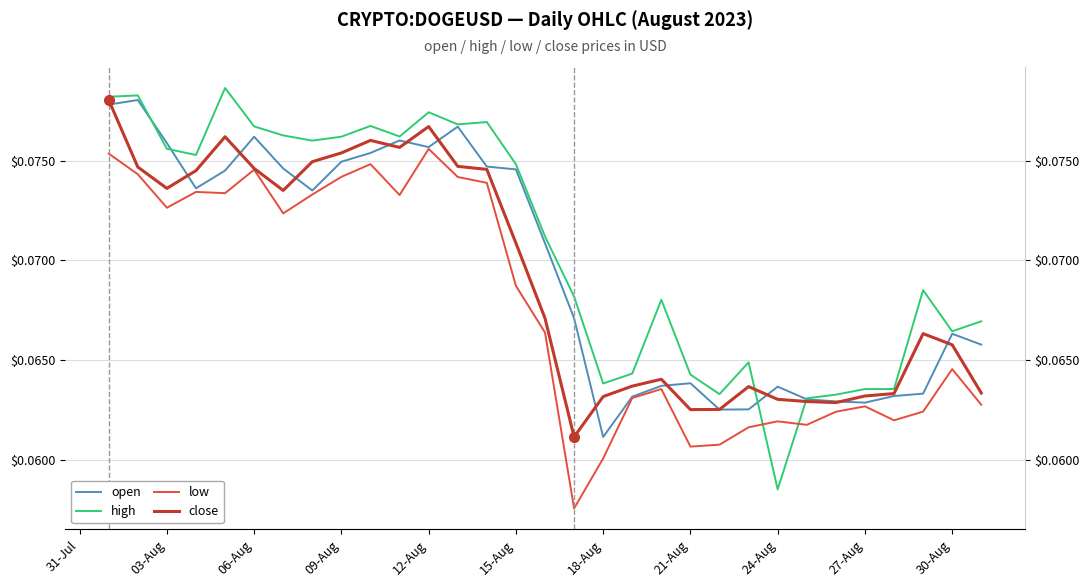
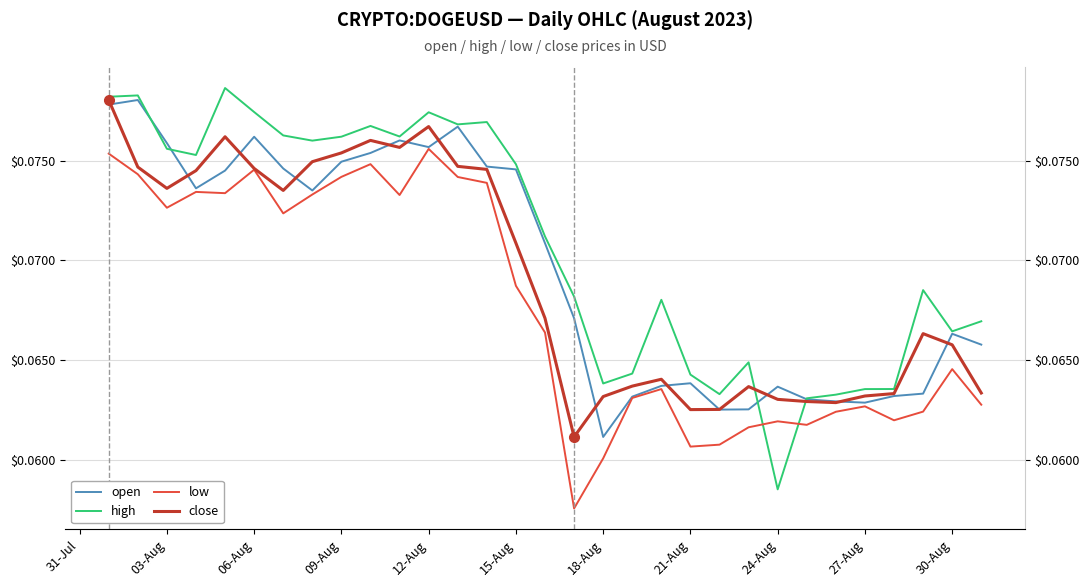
high, 06-Aug: $0.0767 -> $0.0774
